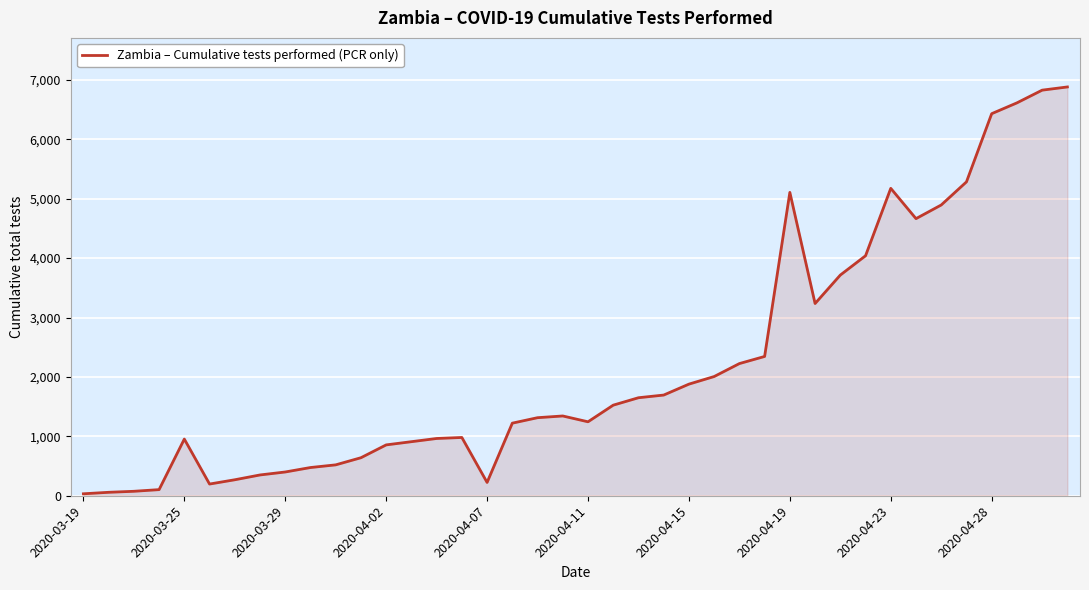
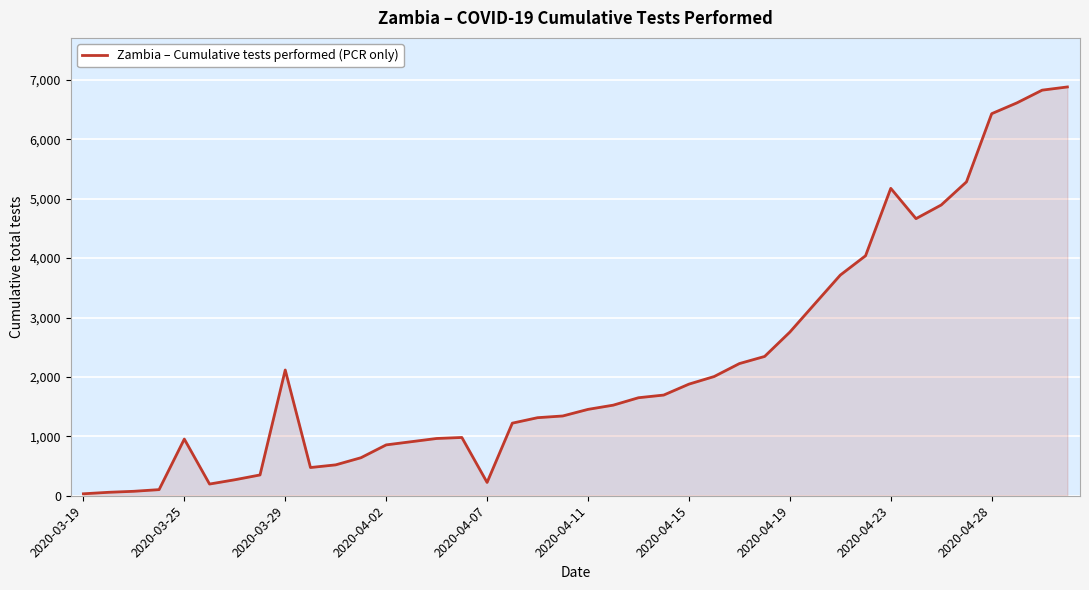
2020-03-29: 400 -> 2,100
2020-04-11: 1,200 -> 1,500
2020-04-19: 5,100 -> 2,800
